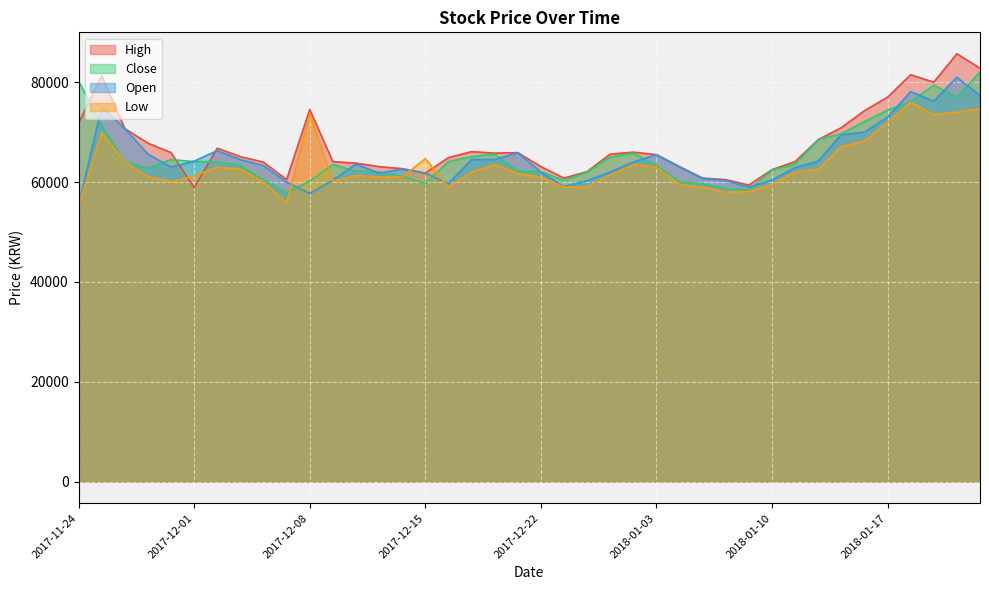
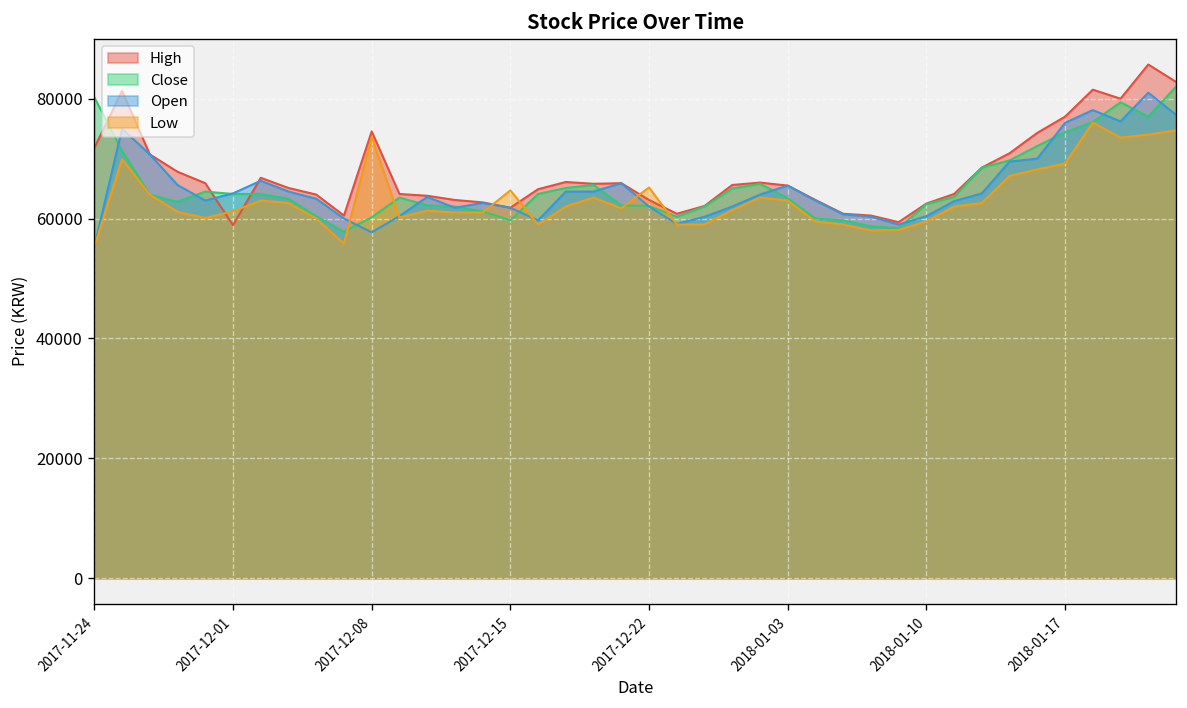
Low, 2017-12-22: 61000 -> 65000
Open, 2018-01-17: 73000 -> 76000
Low, 2018-01-17: 72000 -> 69000
